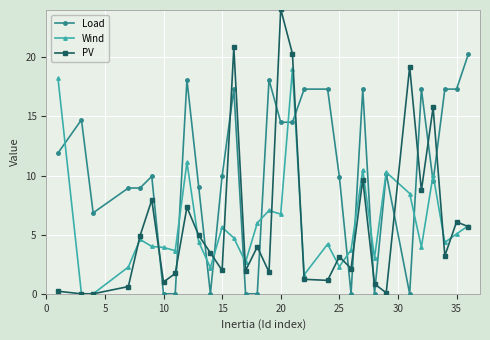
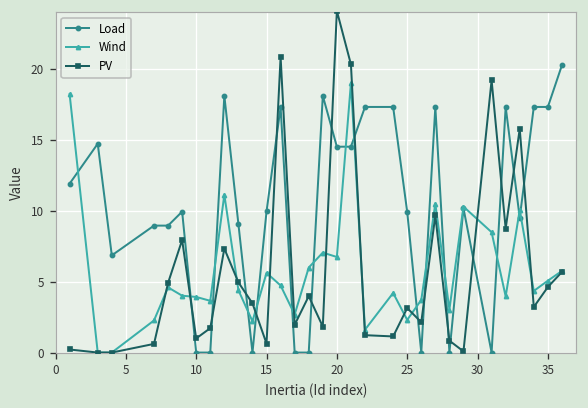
PV, 15: 2.0 -> 0.6
PV, 35: 6.1 -> 4.6
